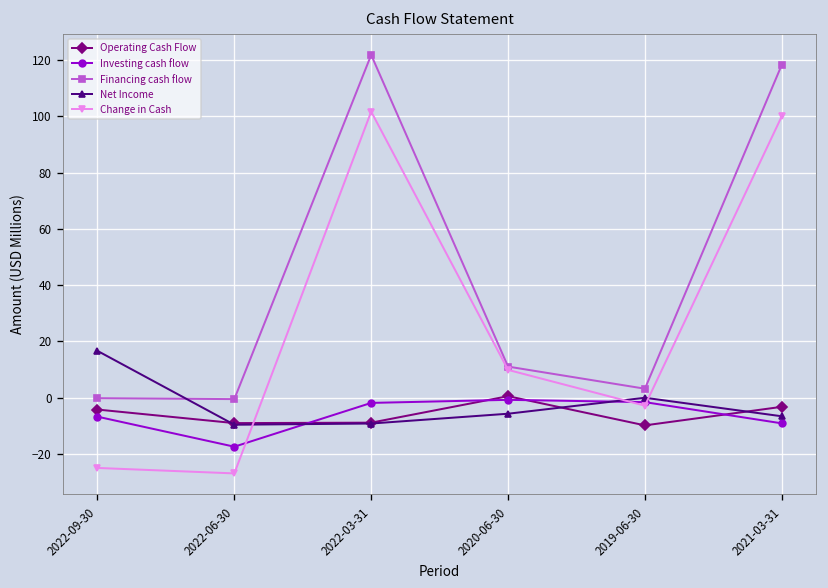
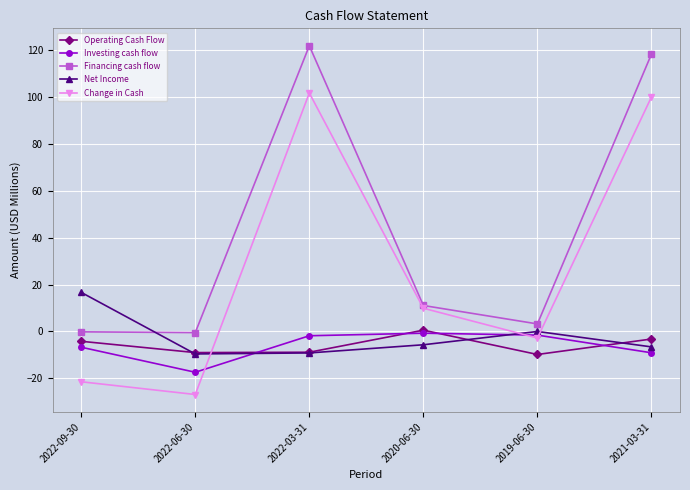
Change in Cash, 2022-09-30: -25 -> -21
